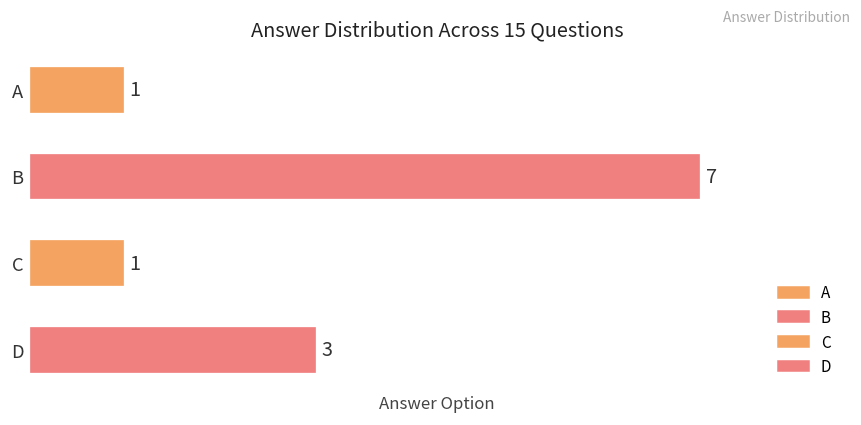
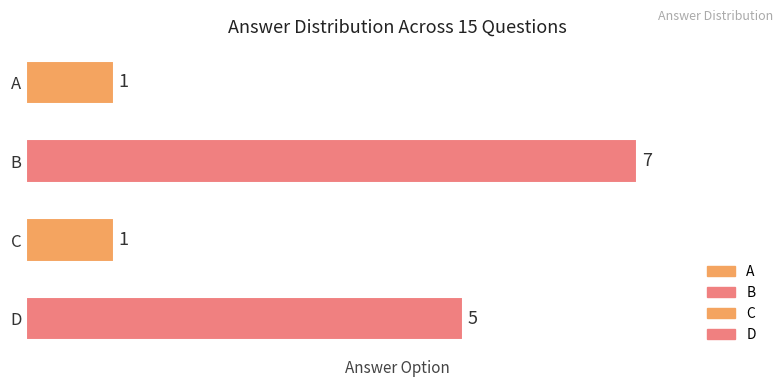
D: 3 -> 5
